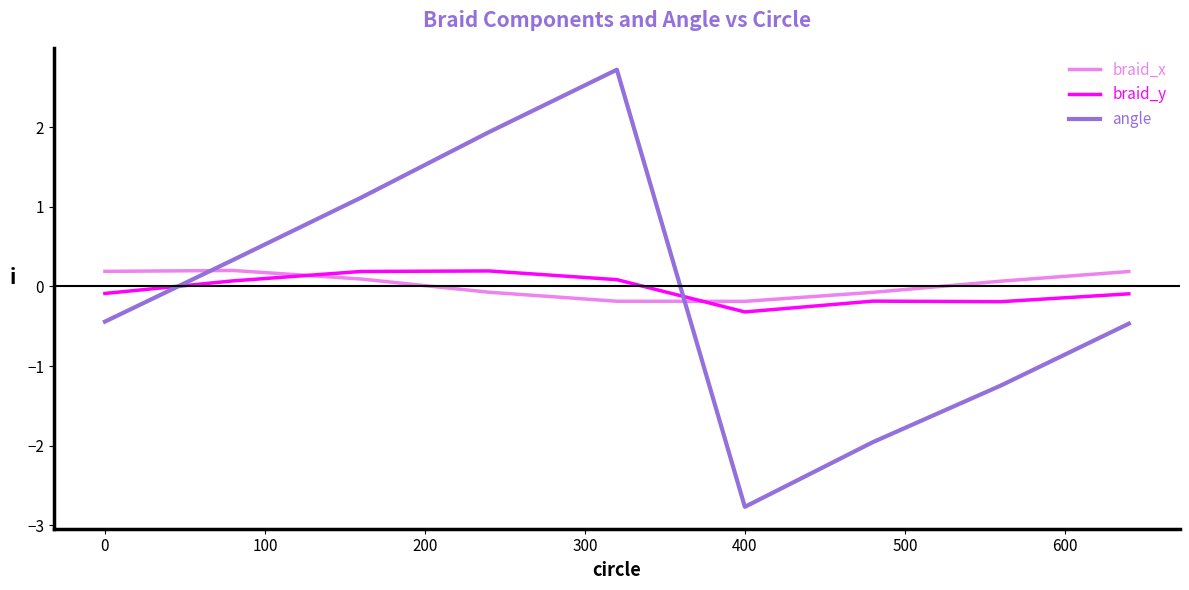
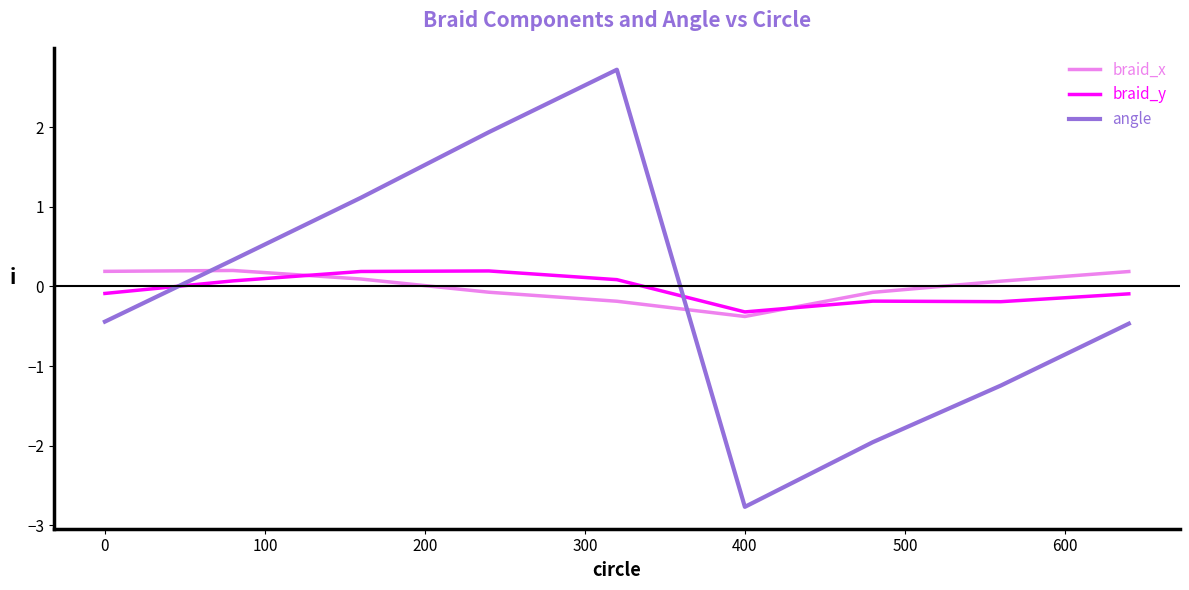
braid_x, 400: -0.2 -> -0.4
